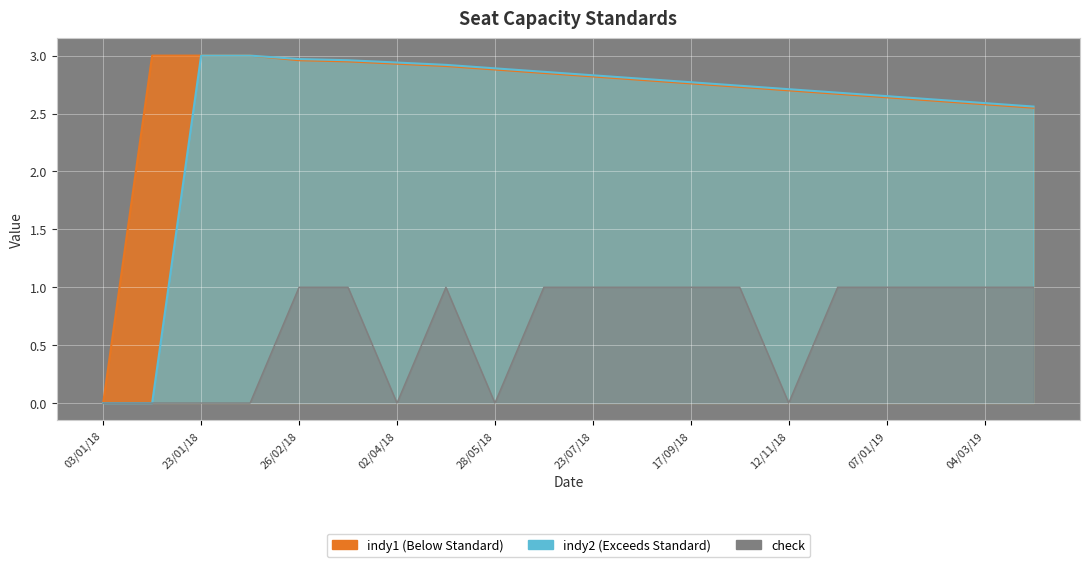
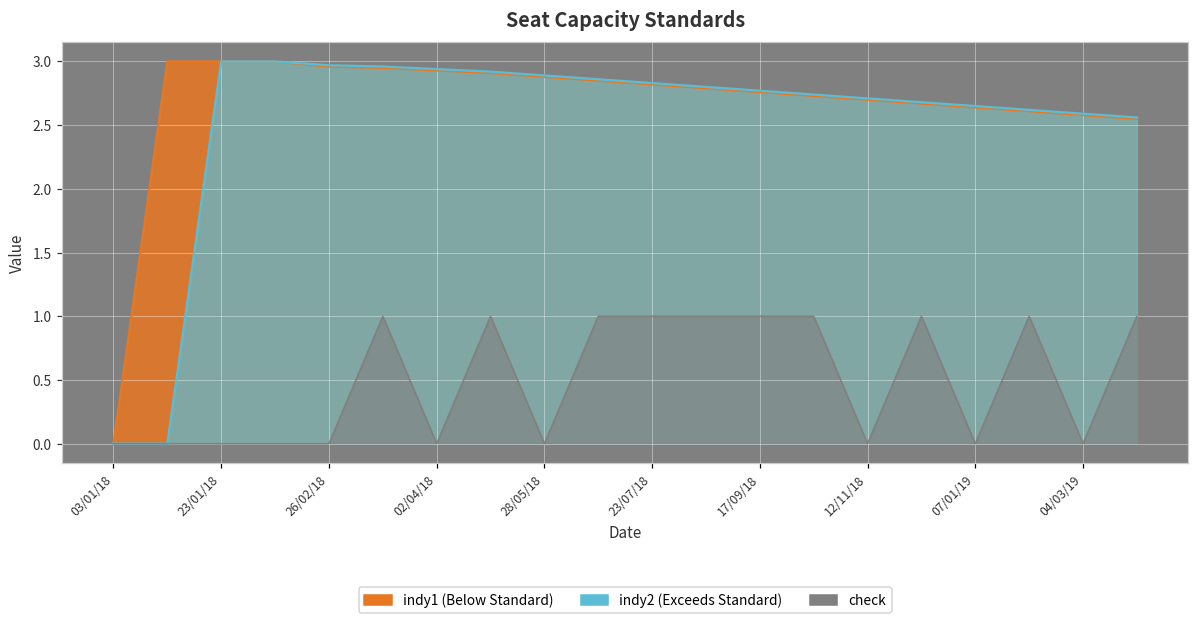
check, 26/02/18: 1 -> 0
check, 07/01/19: 1 -> 0
check, 04/03/19: 1 -> 0
